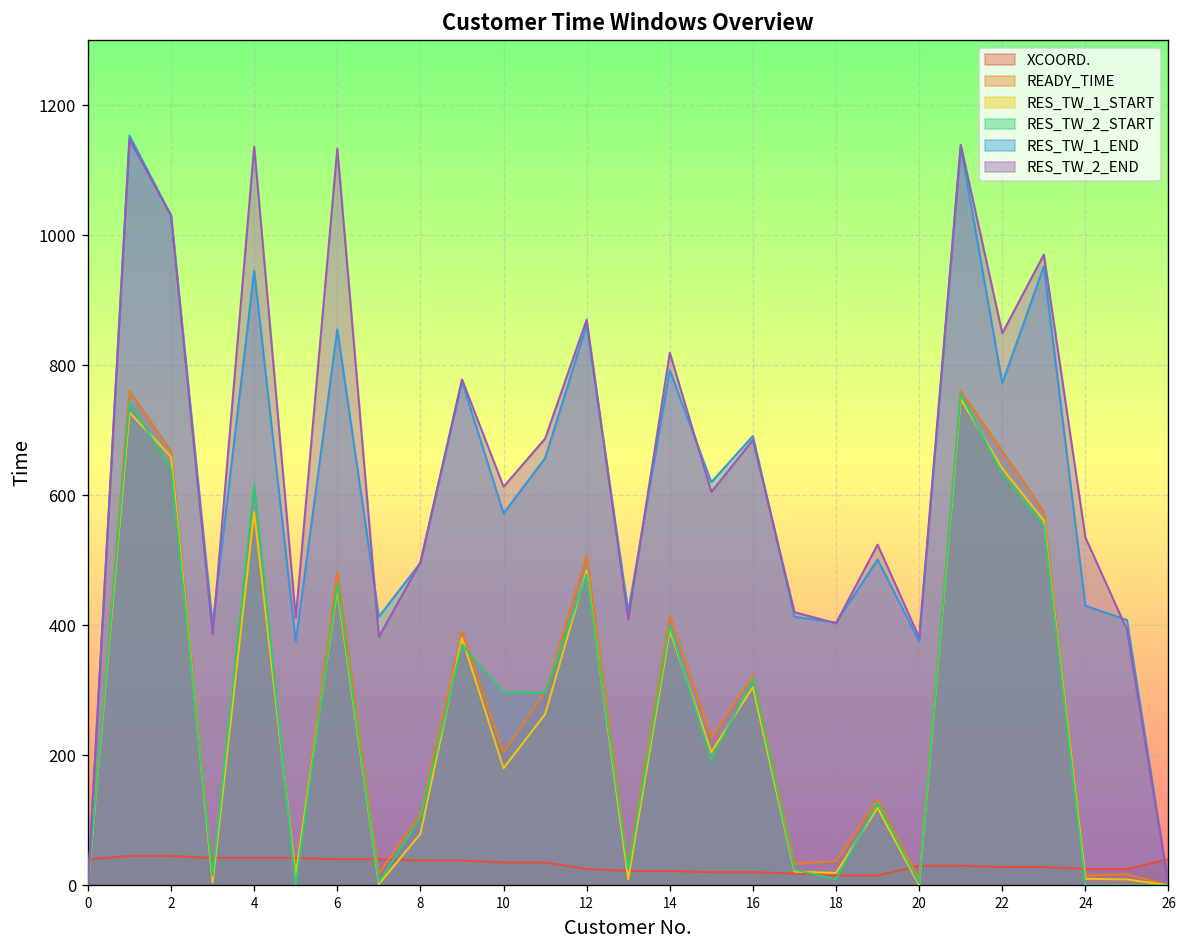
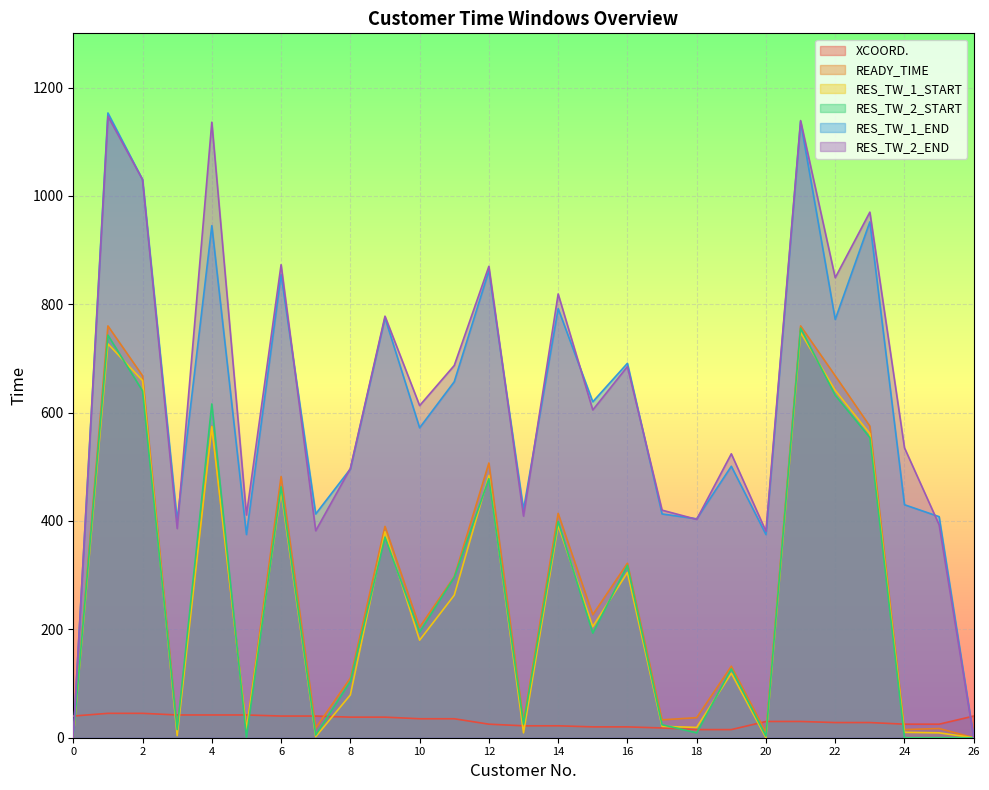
RES_TW_2_END, 6: 1130 -> 870
RES_TW_2_START, 10: 300 -> 200
